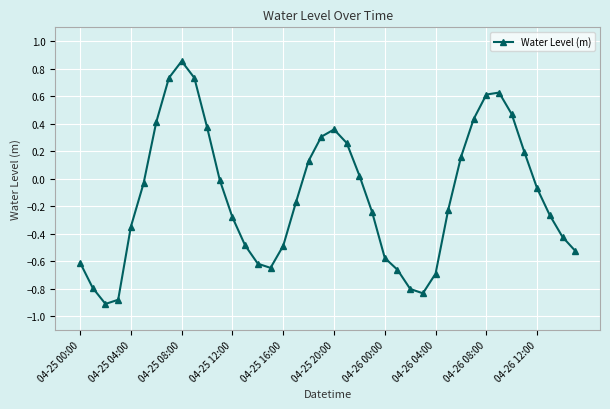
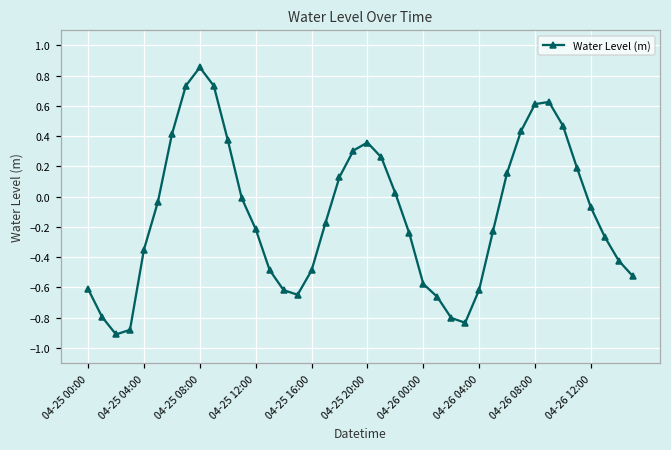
04-25 12:00: -0.28 -> -0.22
04-26 04:00: -0.69 -> -0.62
